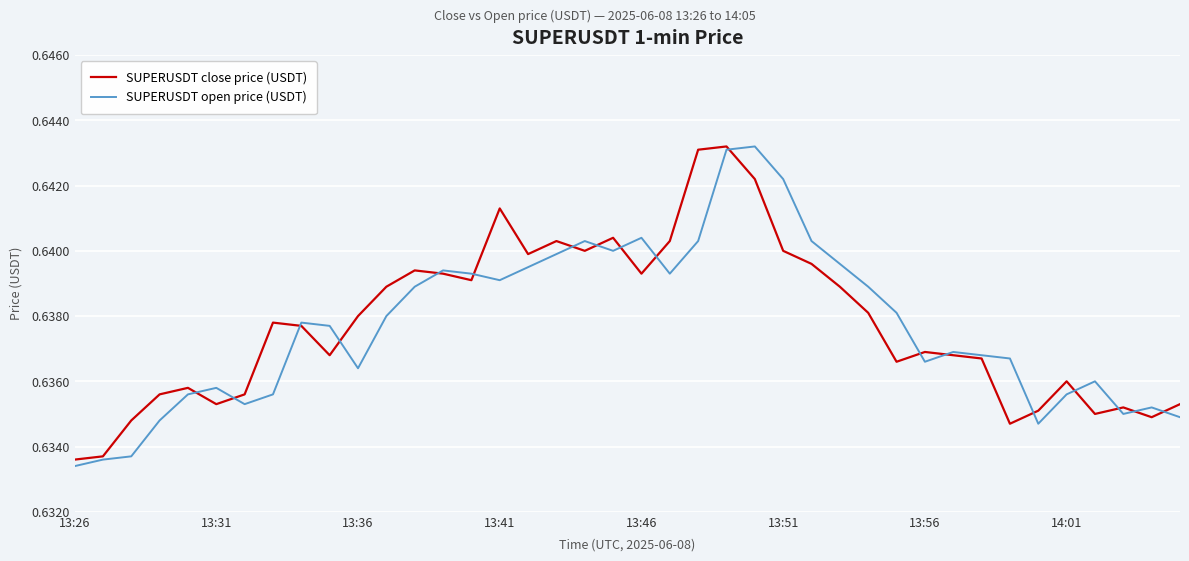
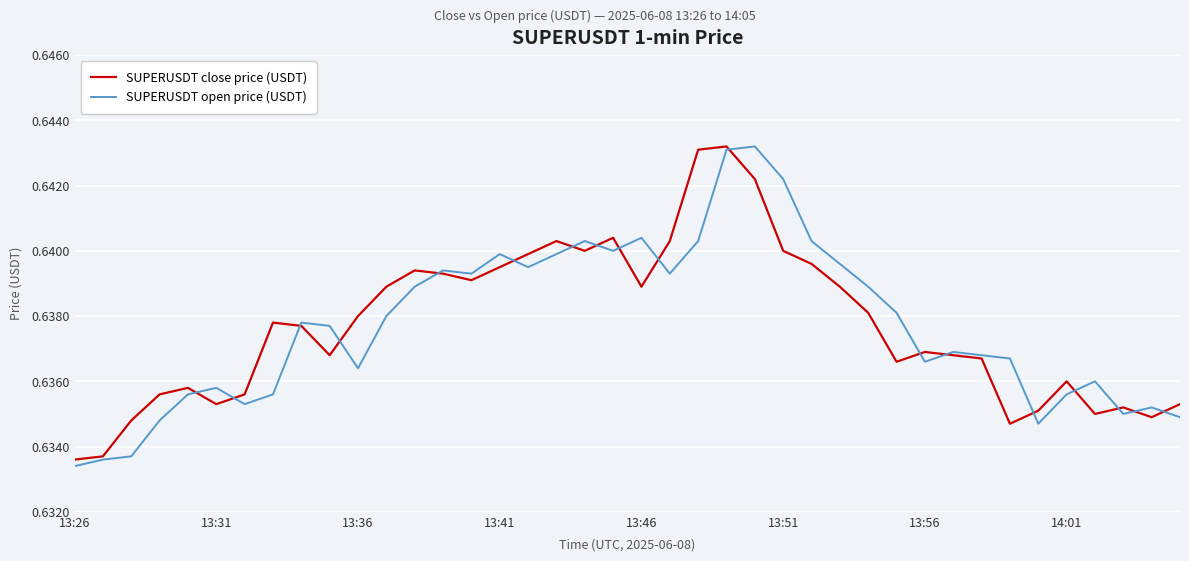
SUPERUSDT close price (USDT), 13:41: 0.6413 -> 0.6395
SUPERUSDT open price (USDT), 13:41: 0.6391 -> 0.6399
SUPERUSDT close price (USDT), 13:46: 0.6393 -> 0.6389
